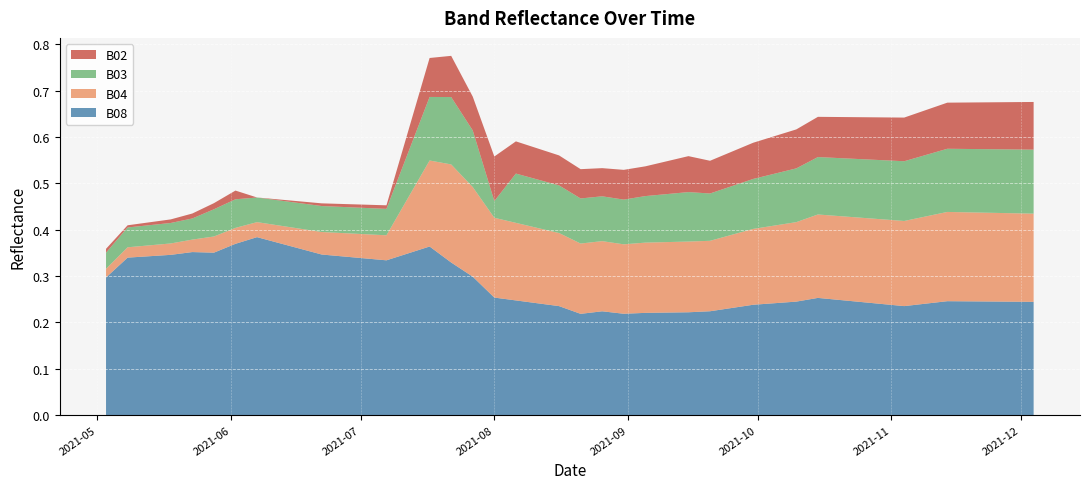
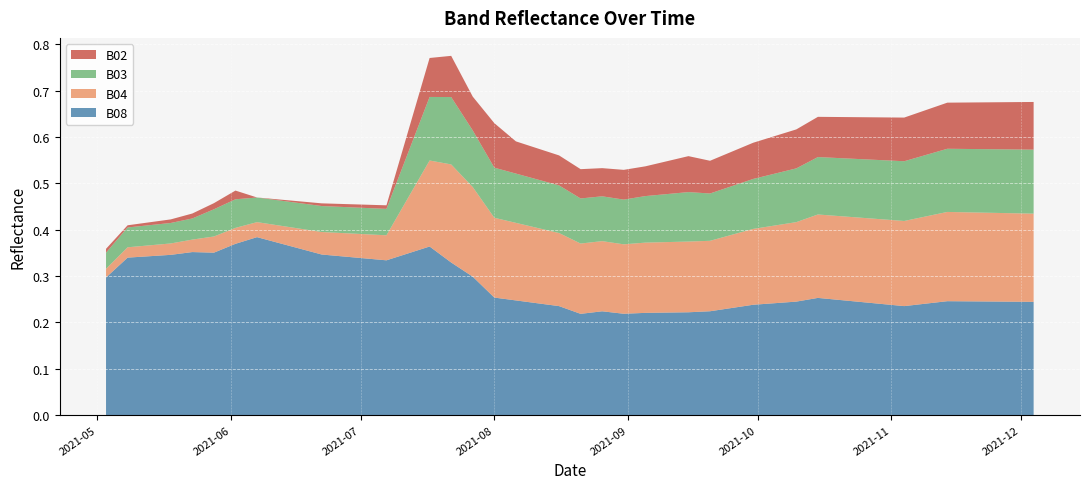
B03, 2021-08: 0.04 -> 0.11
